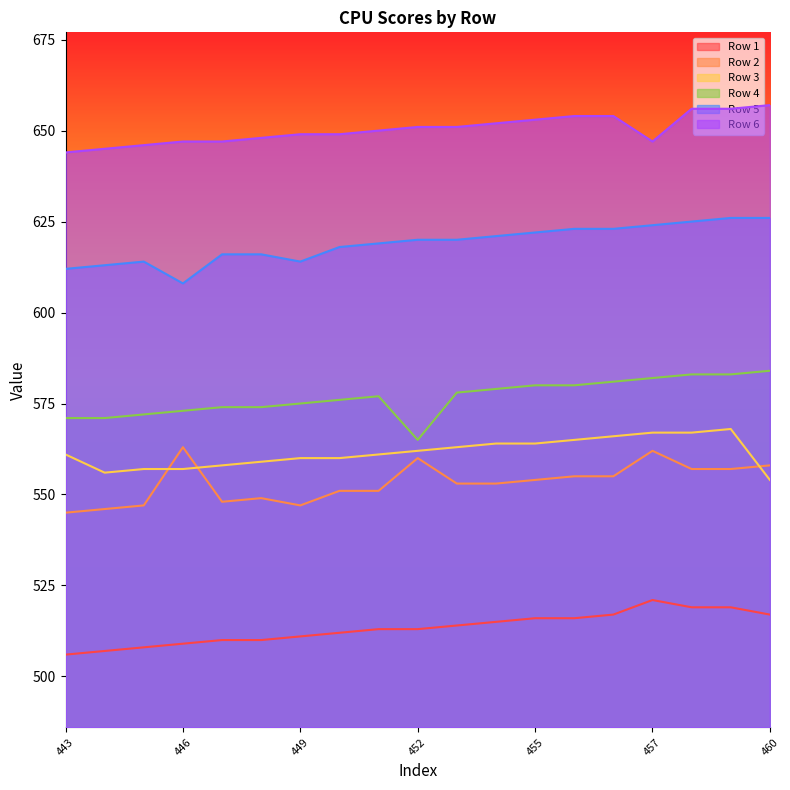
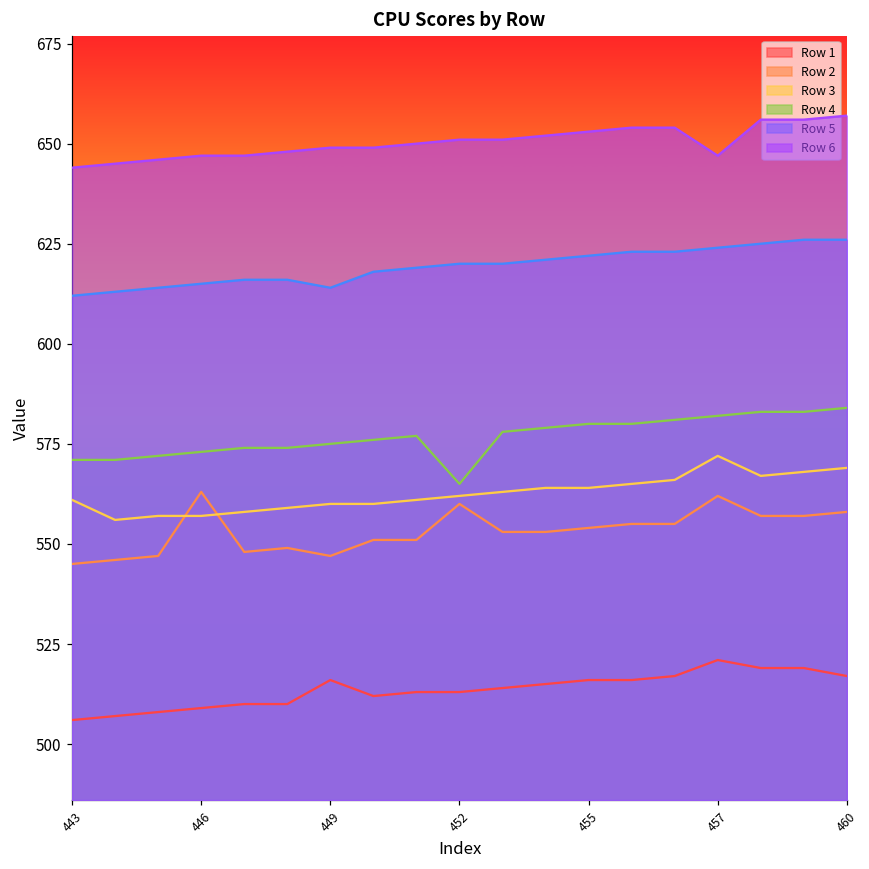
Row 5, 446: 608 -> 615
Row 1, 449: 511 -> 516
Row 3, 457: 567 -> 572
Row 3, 460: 554 -> 569
